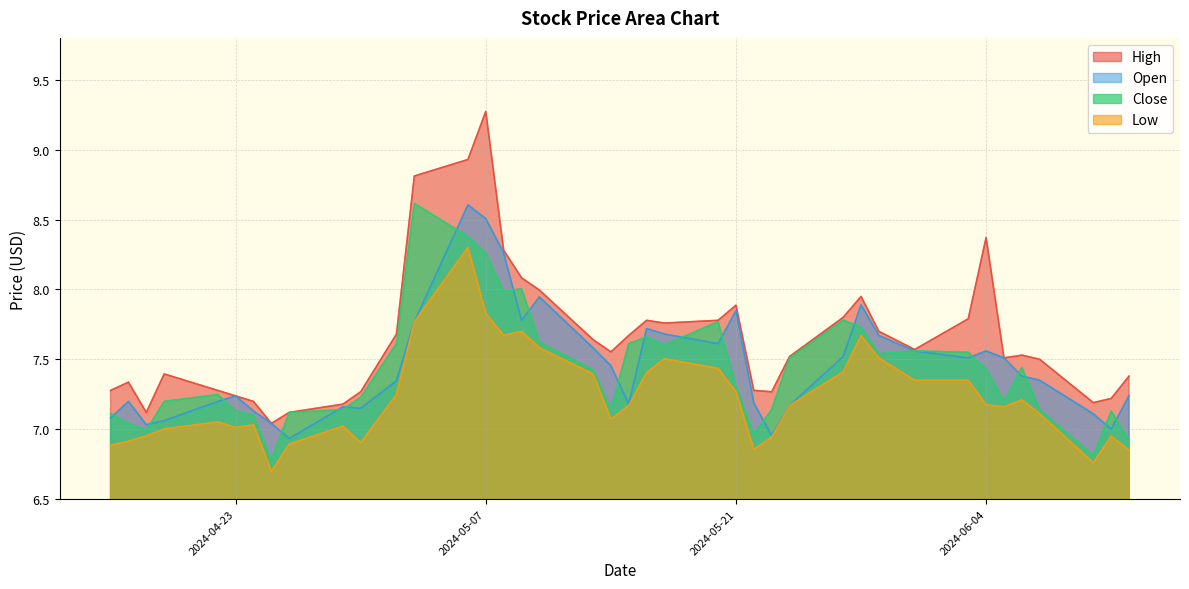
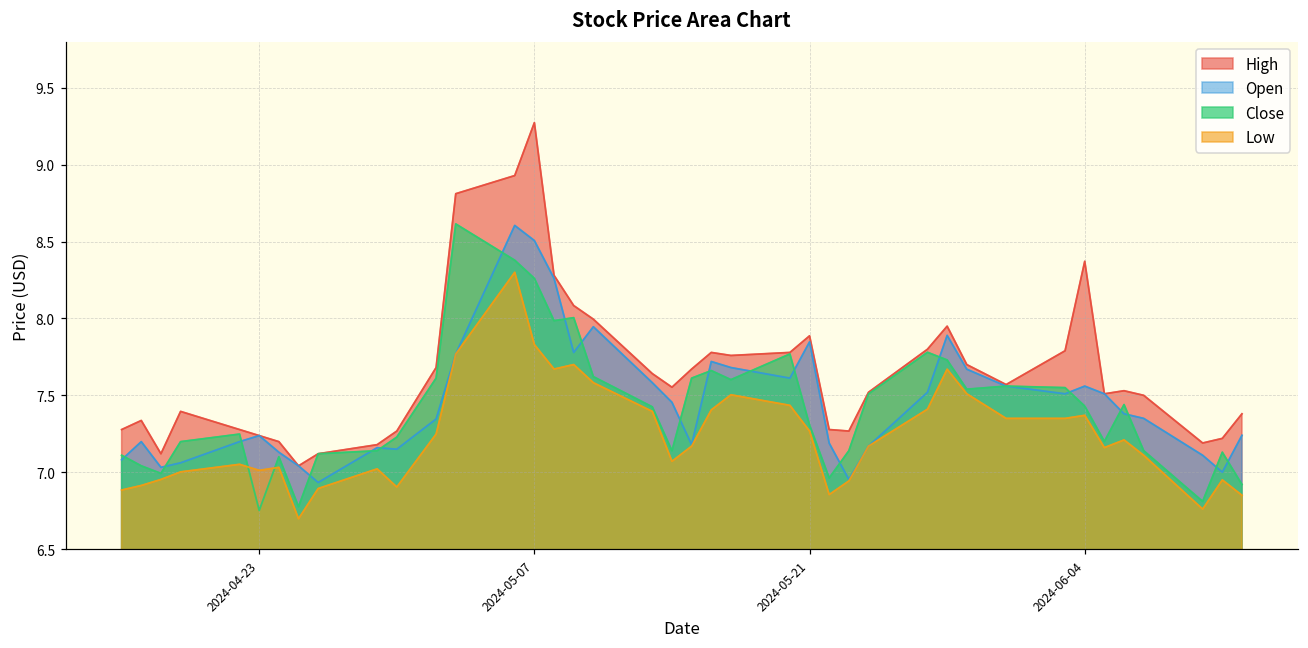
Close, 2024-04-23: 7.13 -> 6.75
Low, 2024-06-04: 7.17 -> 7.37
